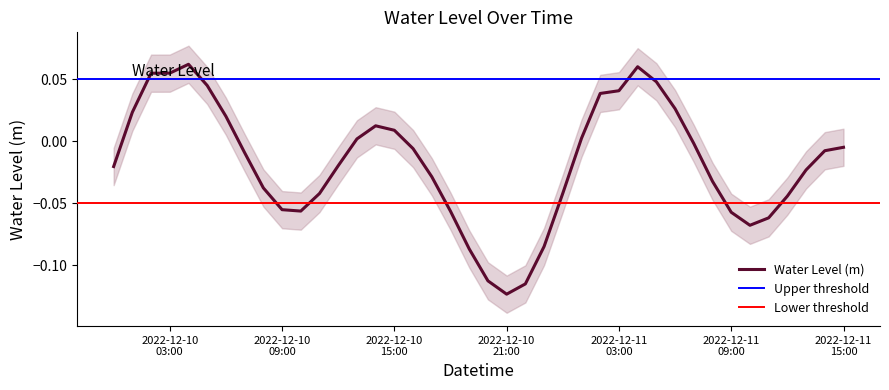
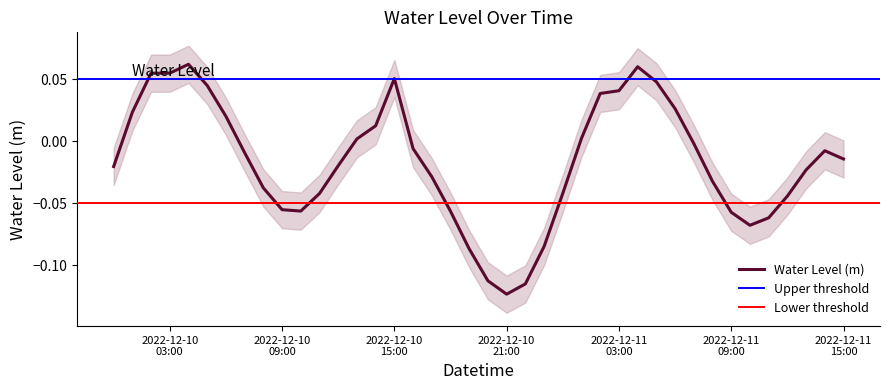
Water Level (m), 2022-12-10 15:00: 0.009 -> 0.050
Water Level (m), 2022-12-11 15:00: -0.005 -> -0.014
